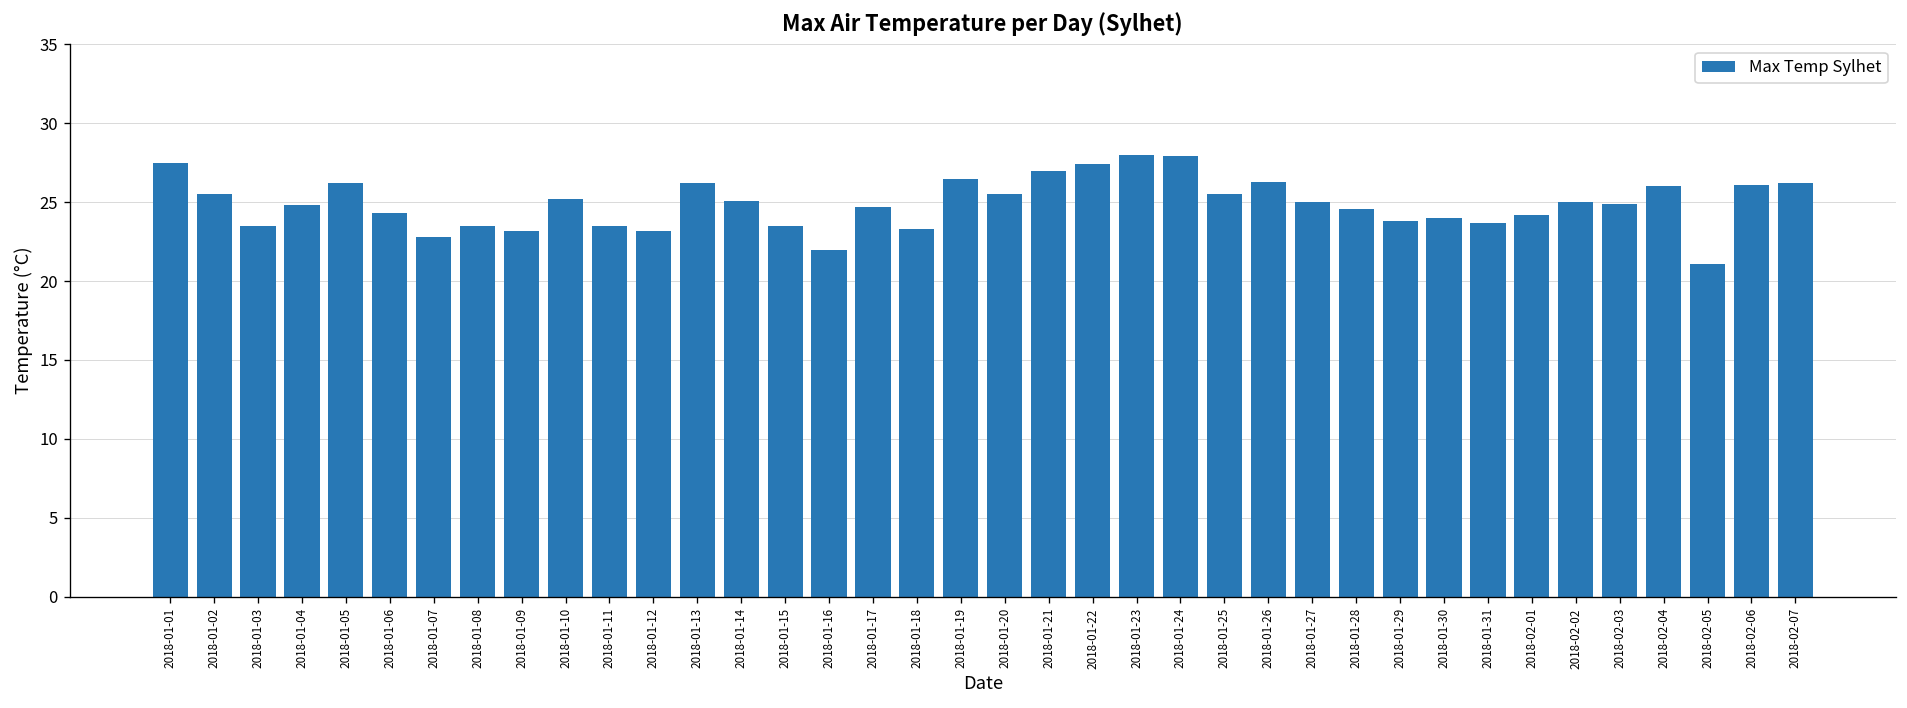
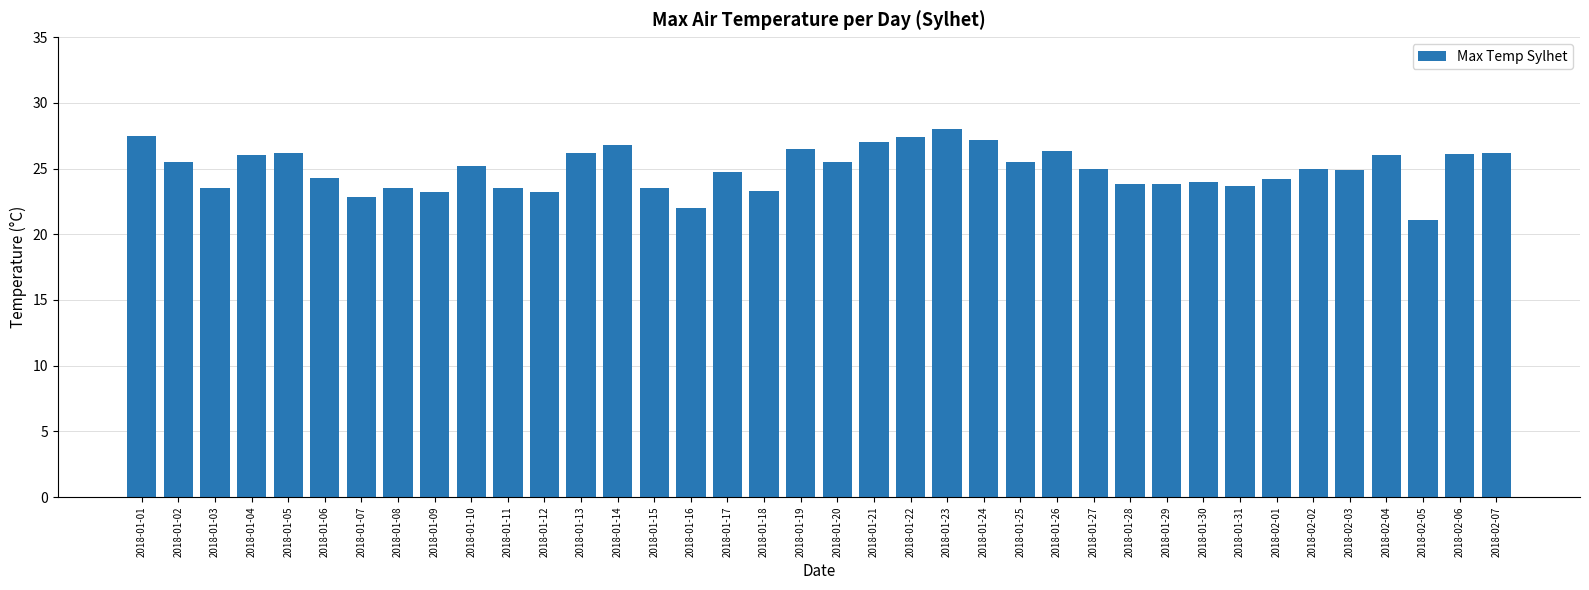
2018-01-04: 24.8 -> 26.0
2018-01-14: 25.1 -> 26.8
2018-01-24: 27.9 -> 27.2
2018-01-28: 24.6 -> 23.8
